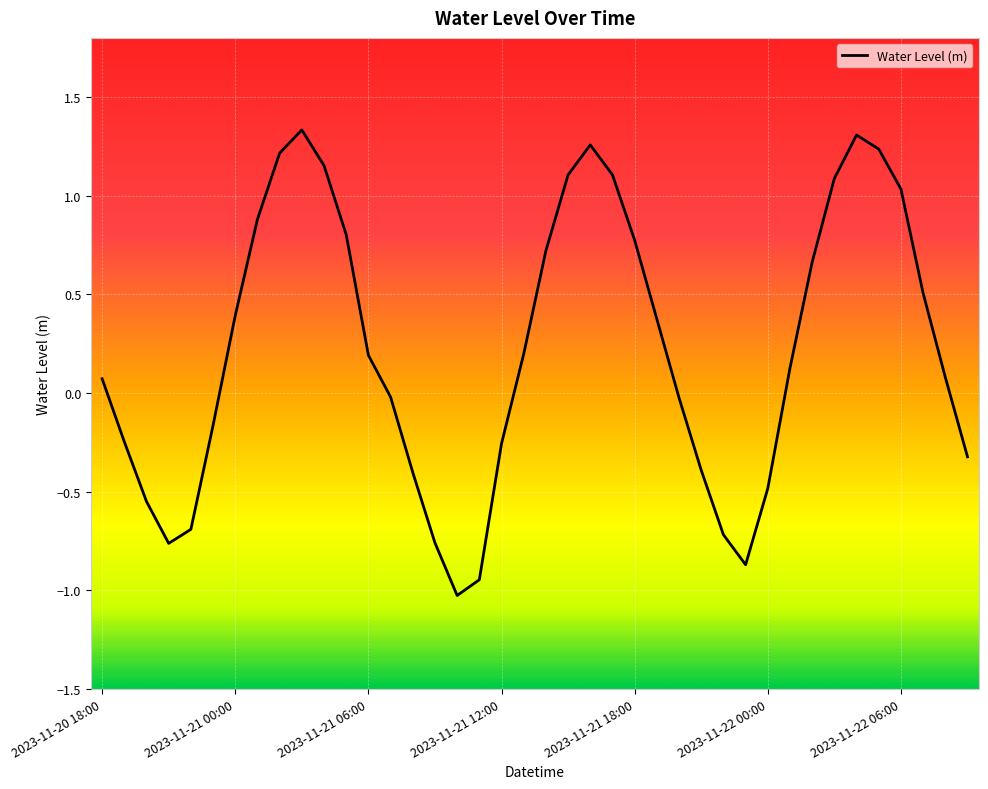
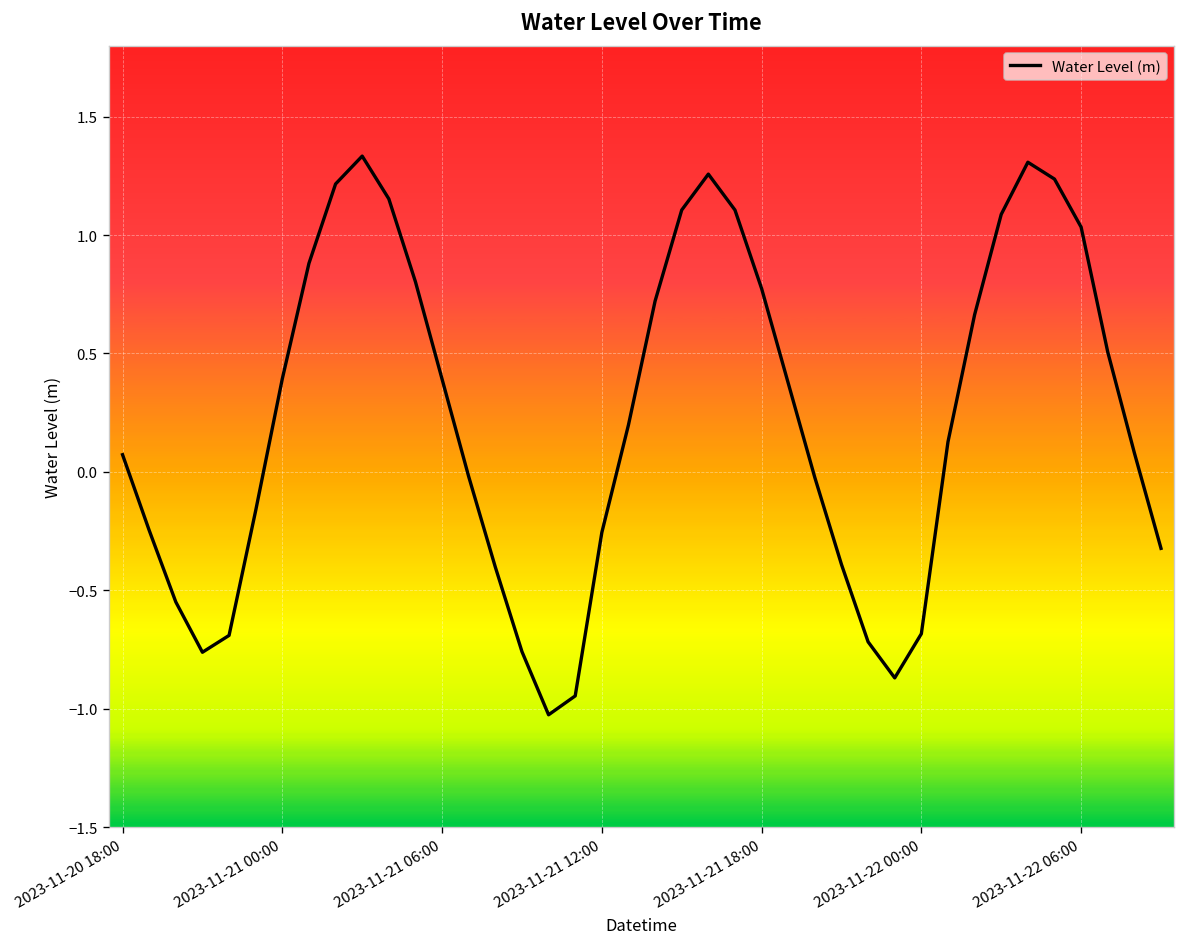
2023-11-21 06:00: 0.19 -> 0.39
2023-11-22 00:00: -0.48 -> -0.68
